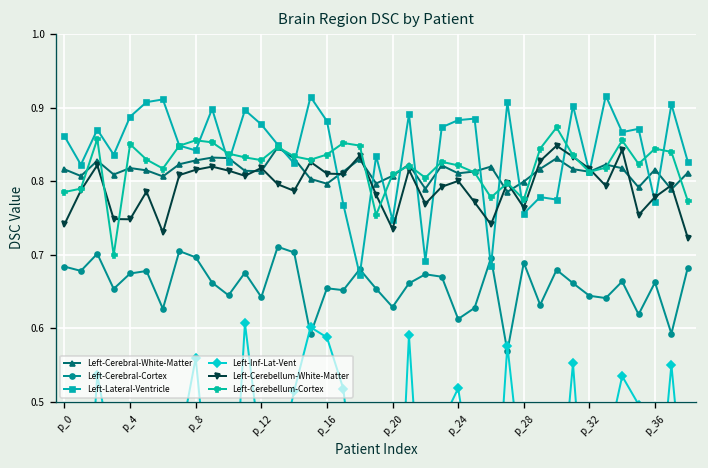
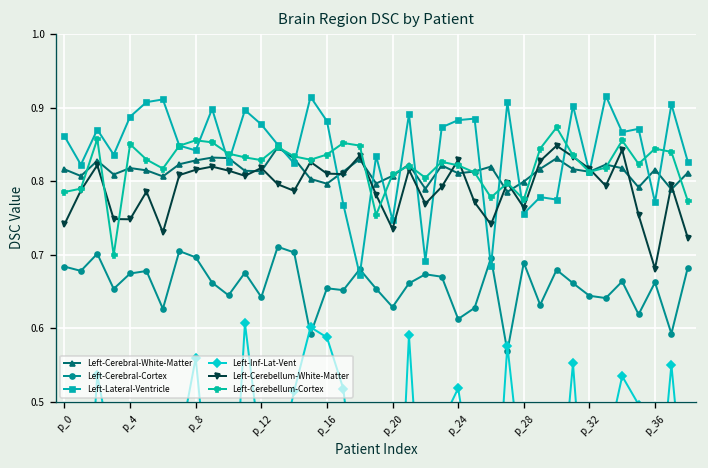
Left-Cerebellum-White-Matter, p_24: 0.80 -> 0.83
Left-Cerebellum-White-Matter, p_36: 0.78 -> 0.68
